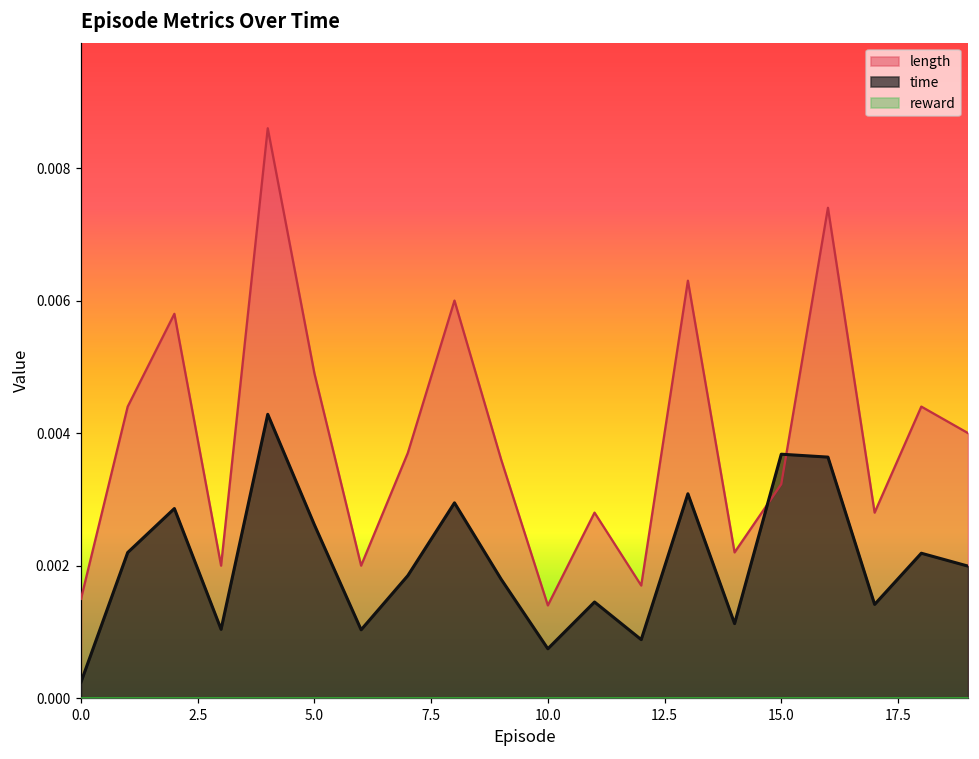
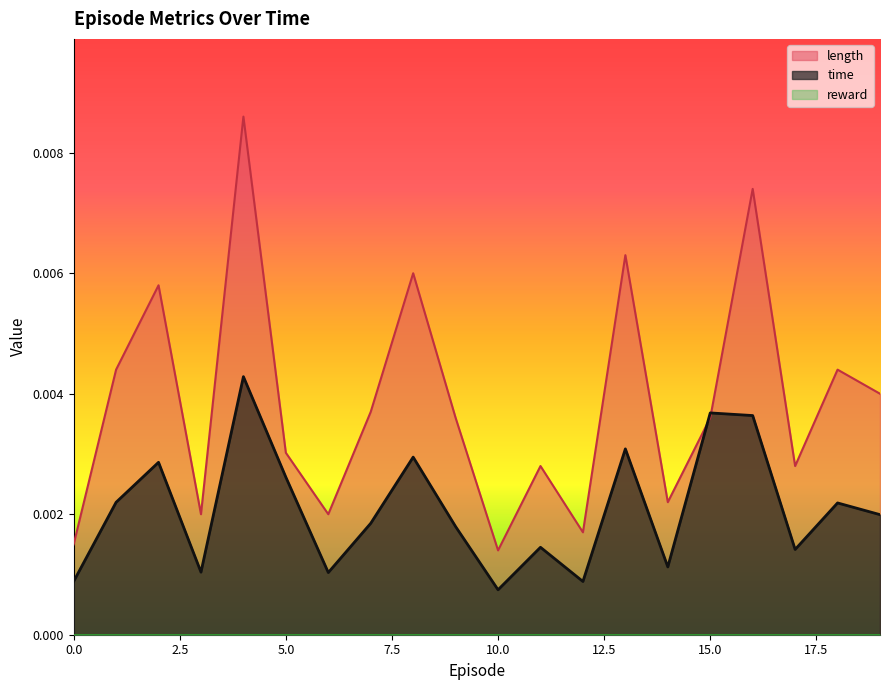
time, 0.0: 0.0002 -> 0.0009
length, 5.0: 0.0049 -> 0.0030
length, 15.0: 0.0032 -> 0.0036
